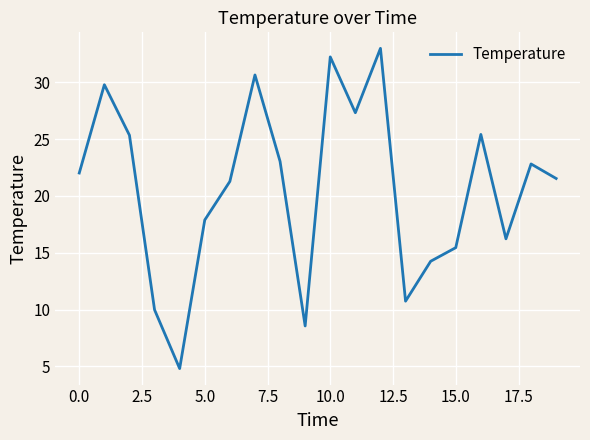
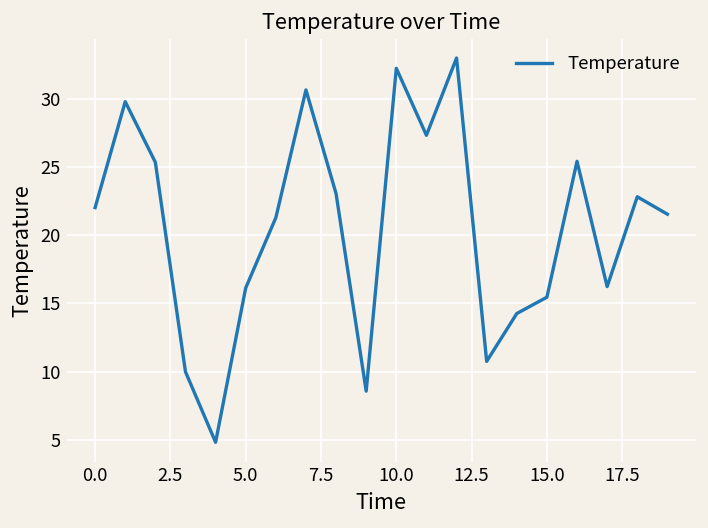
5.0: 17.9 -> 16.1
